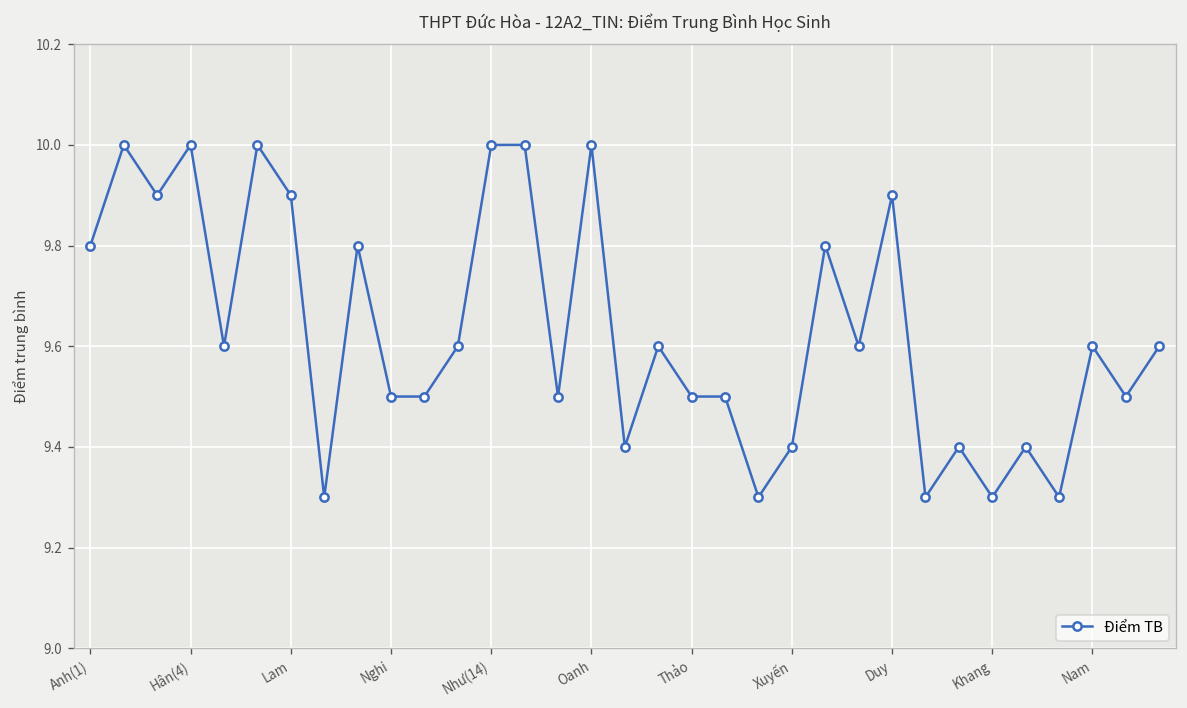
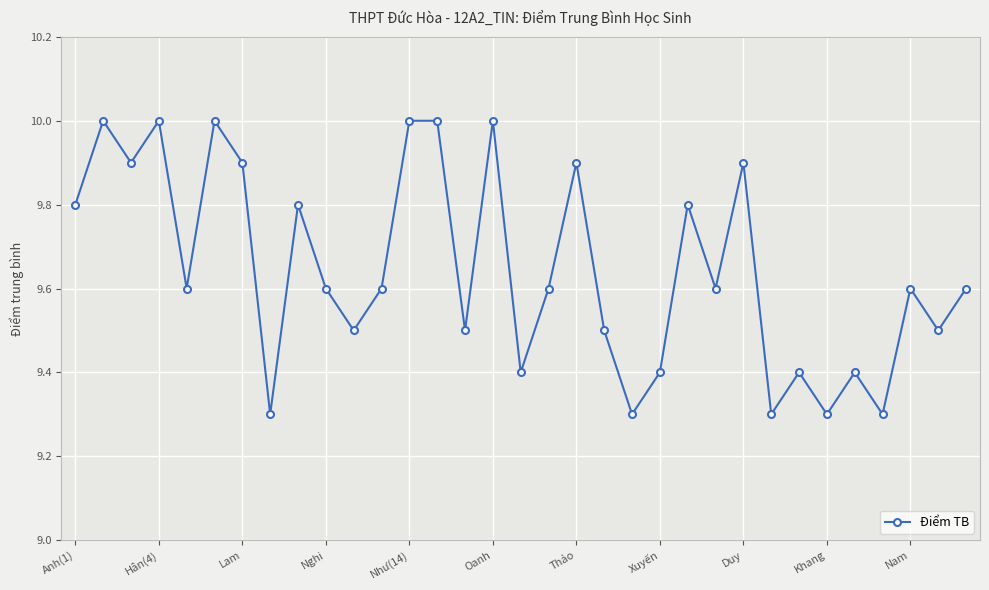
Nghi: 9.5 -> 9.6
Thảo: 9.5 -> 9.9
